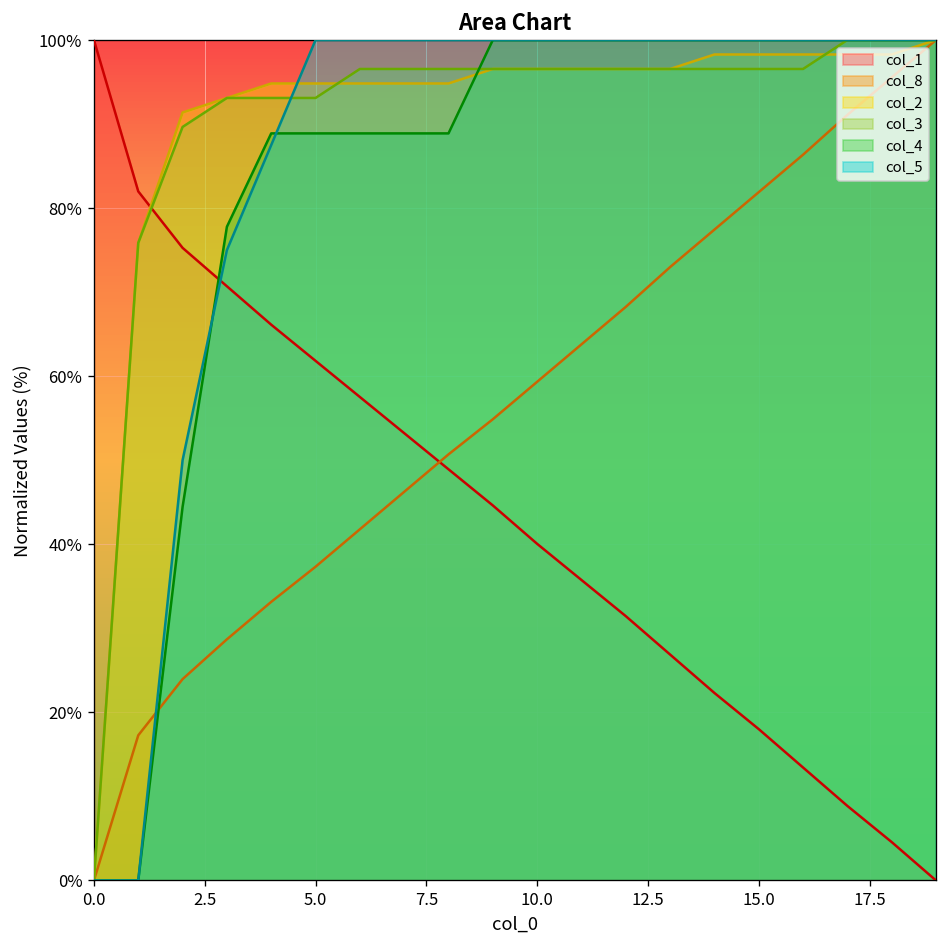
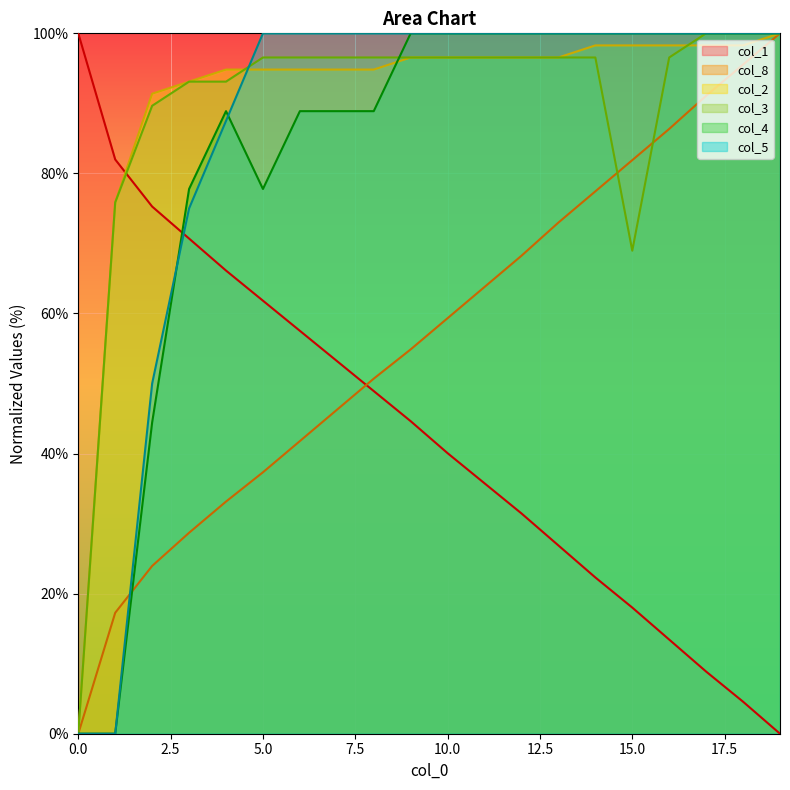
col_3, 5.0: 93% -> 97%
col_4, 5.0: 89% -> 78%
col_3, 15.0: 97% -> 69%
